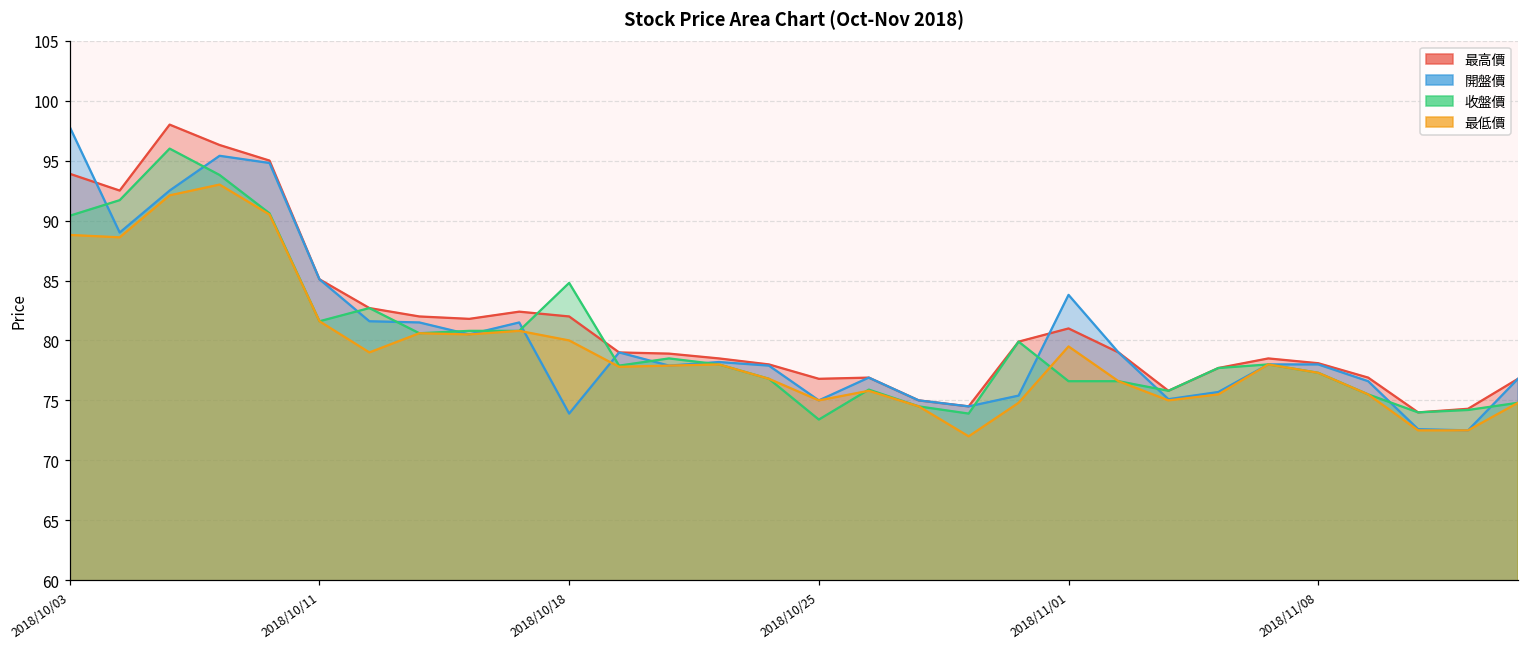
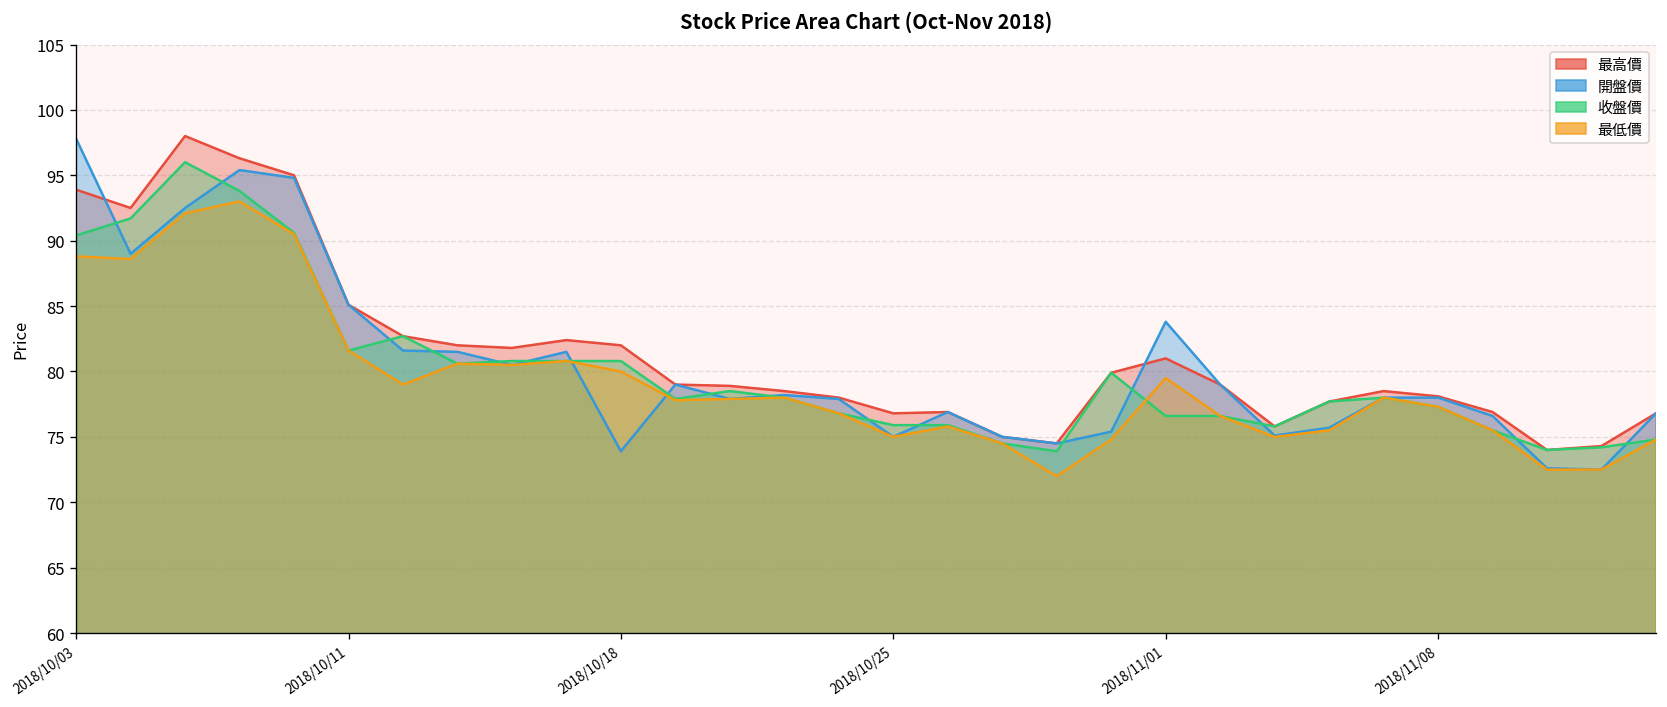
收盤價, 2018/10/18: 84.8 -> 80.8
收盤價, 2018/10/25: 73.4 -> 75.9
